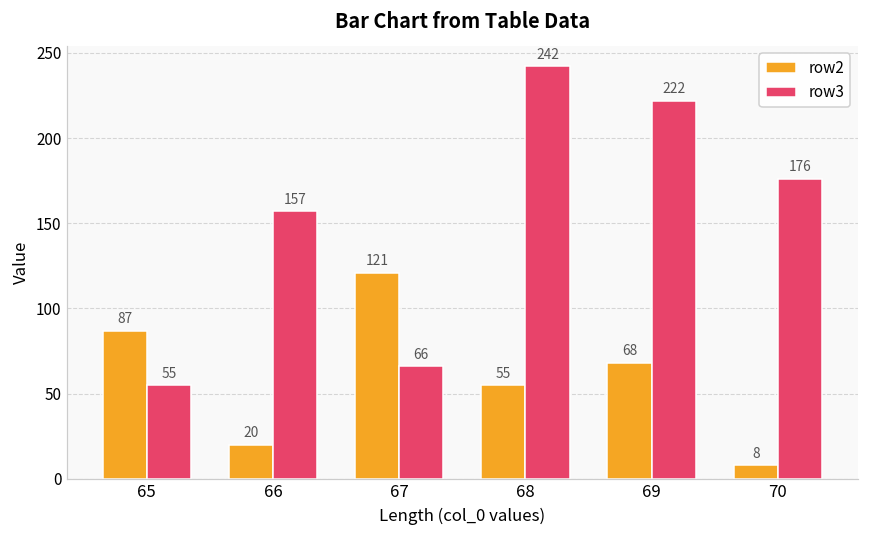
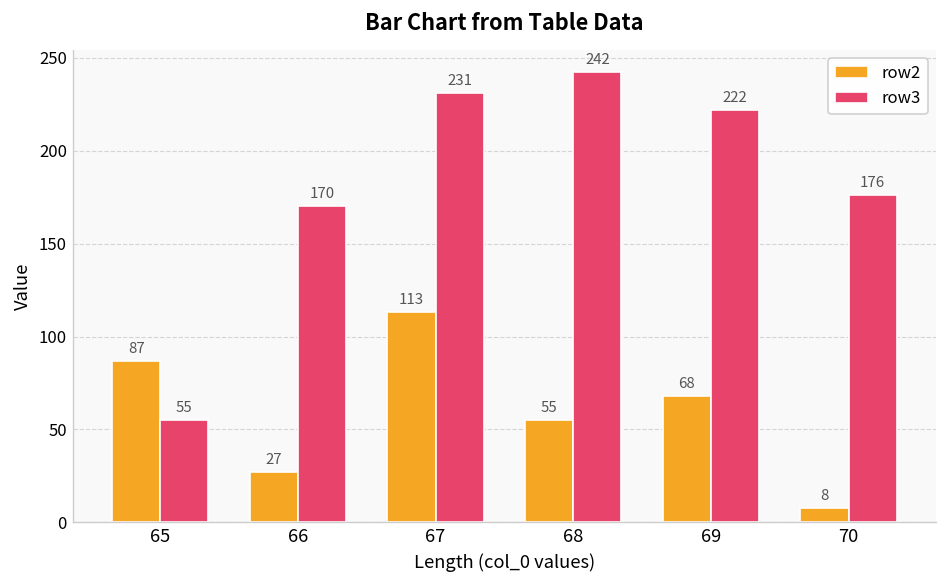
row2, 66: 20 -> 27
row3, 66: 157 -> 170
row2, 67: 121 -> 113
row3, 67: 66 -> 231
